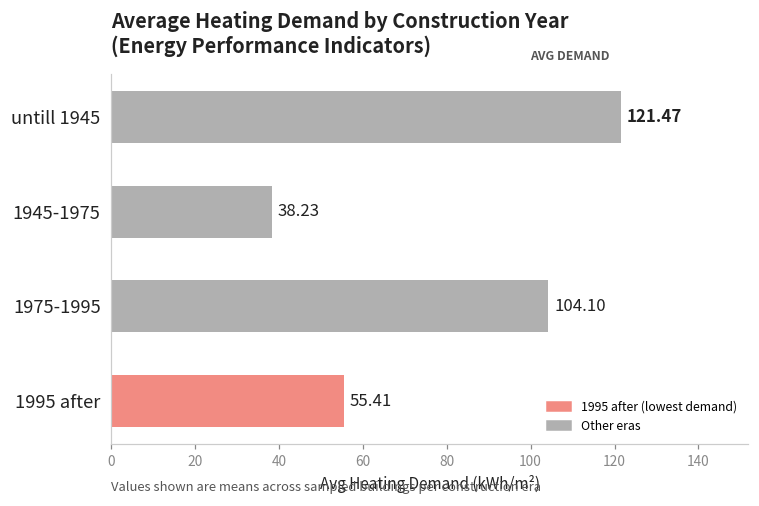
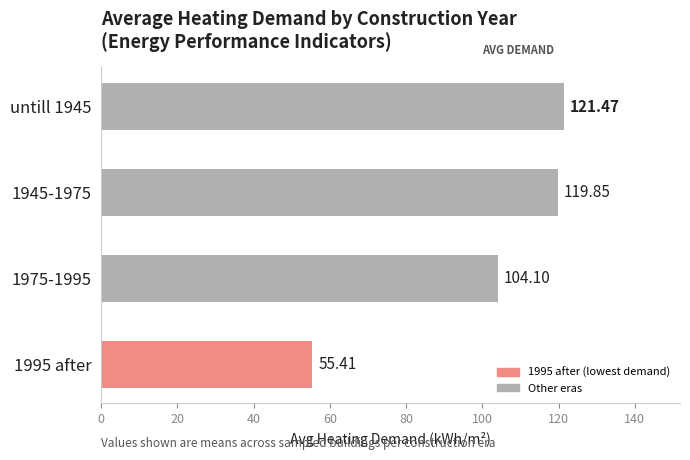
1945-1975: 38.23 -> 119.85
